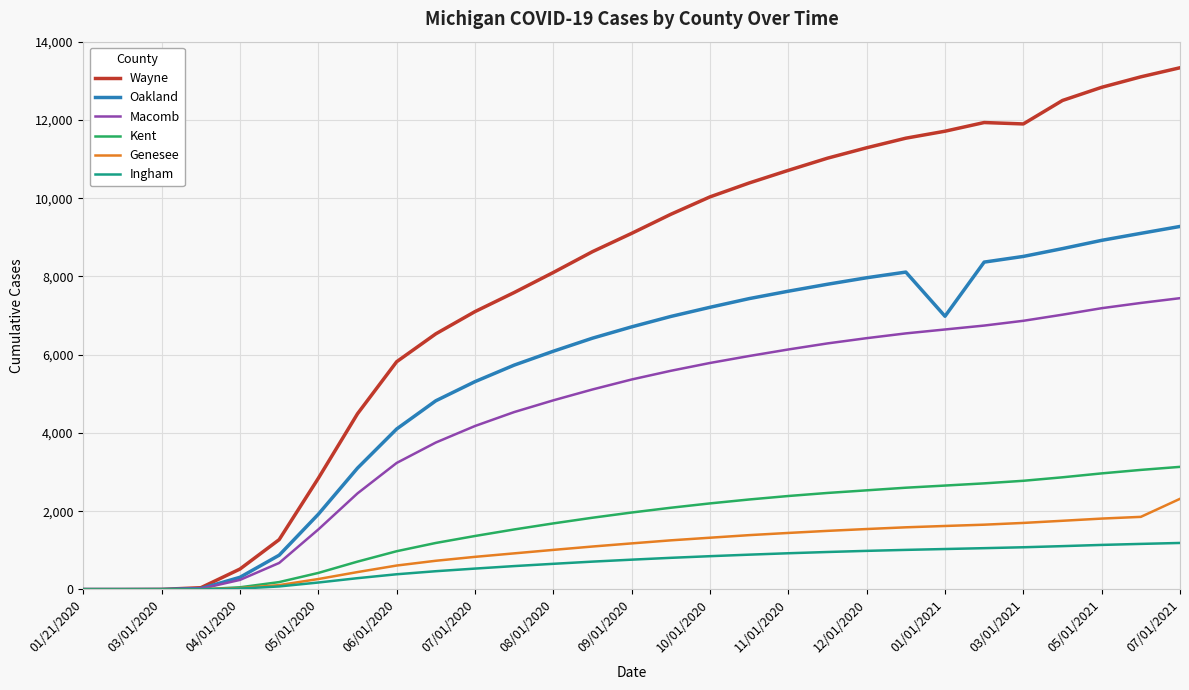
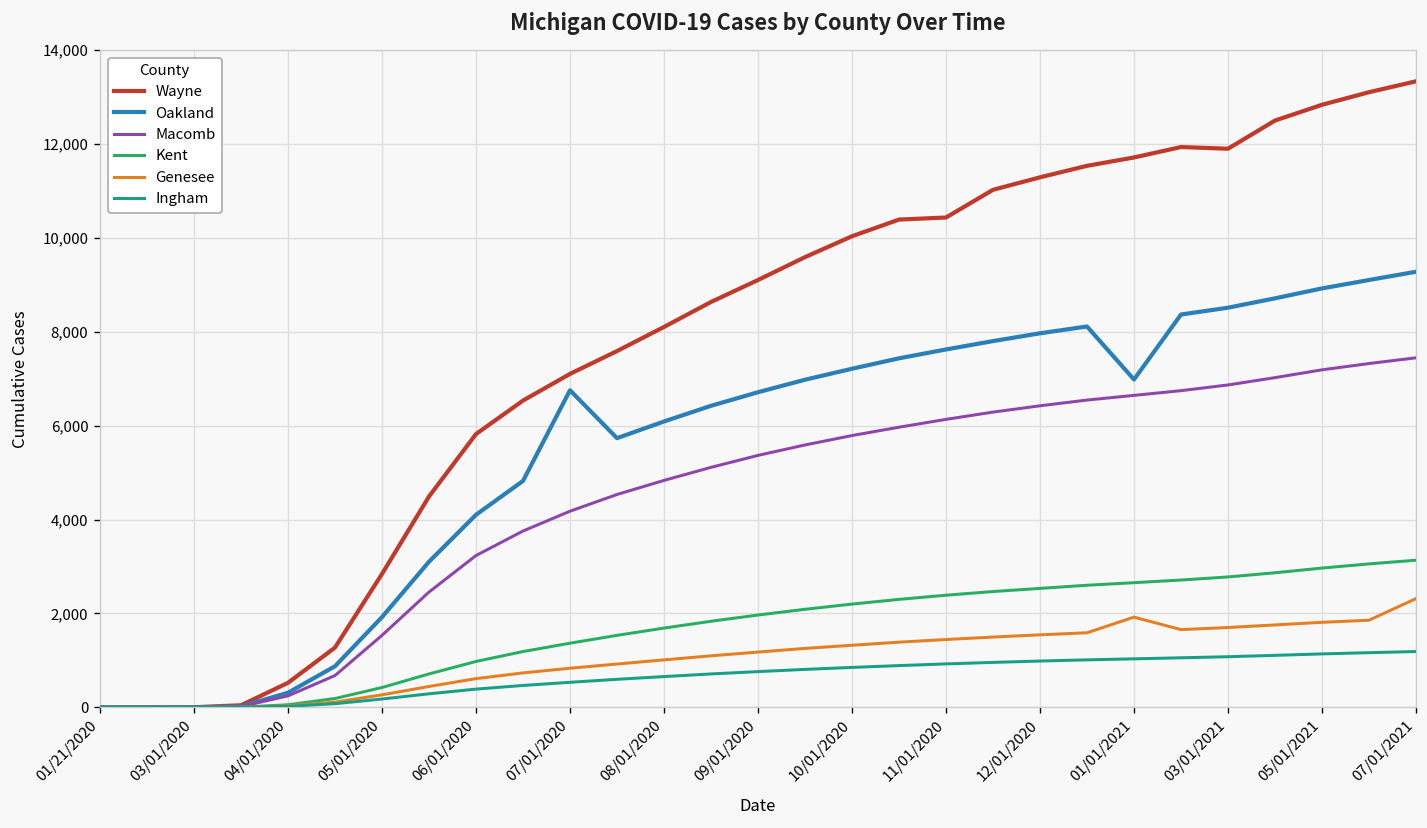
Oakland, 07/01/2020: 5,300 -> 6,800
Wayne, 11/01/2020: 10,700 -> 10,400
Genesee, 01/01/2021: 1,600 -> 1,900
